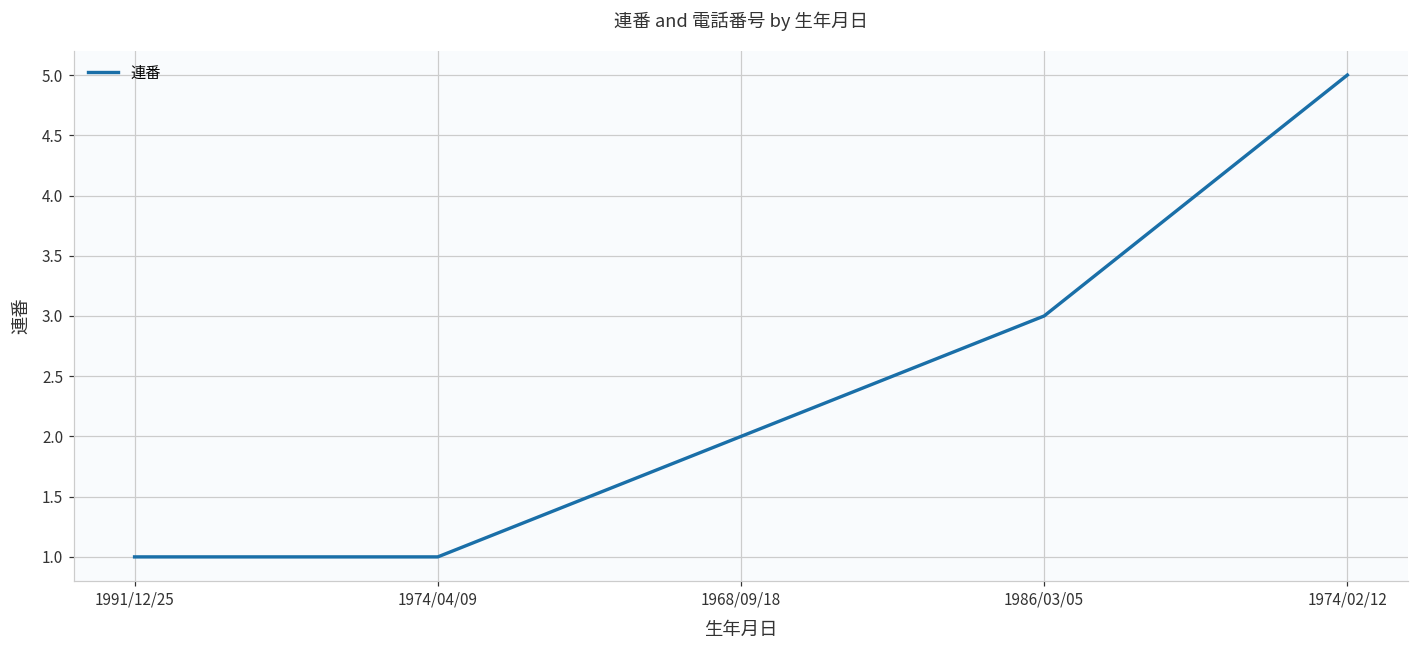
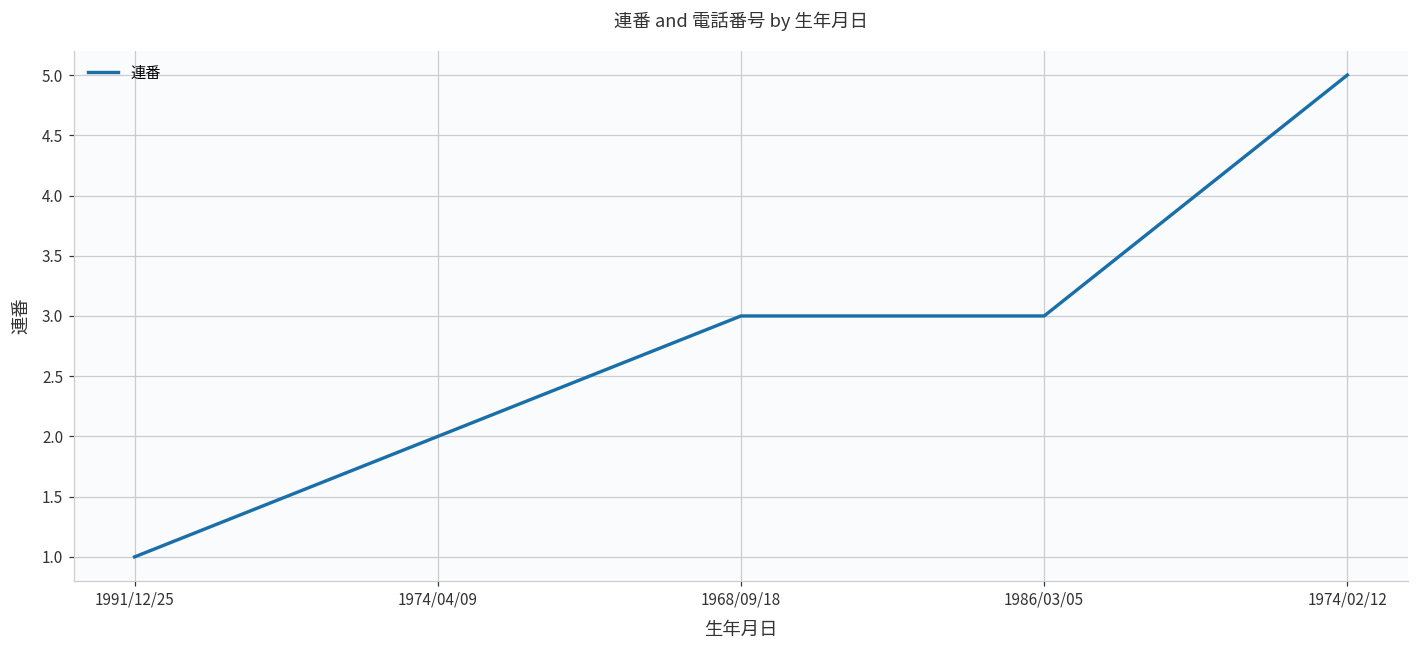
1974/04/09: 1 -> 2
1968/09/18: 2 -> 3
